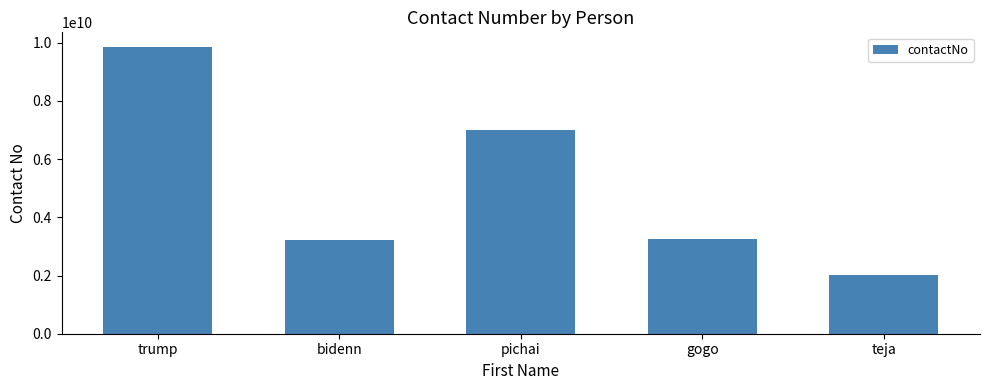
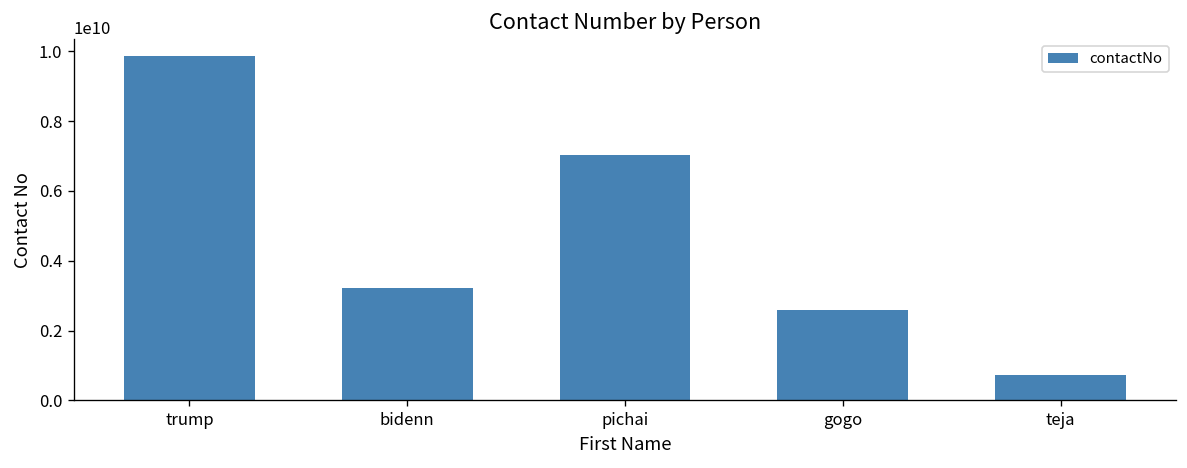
gogo: 3300000000 -> 2600000000
teja: 2000000000 -> 700000000
